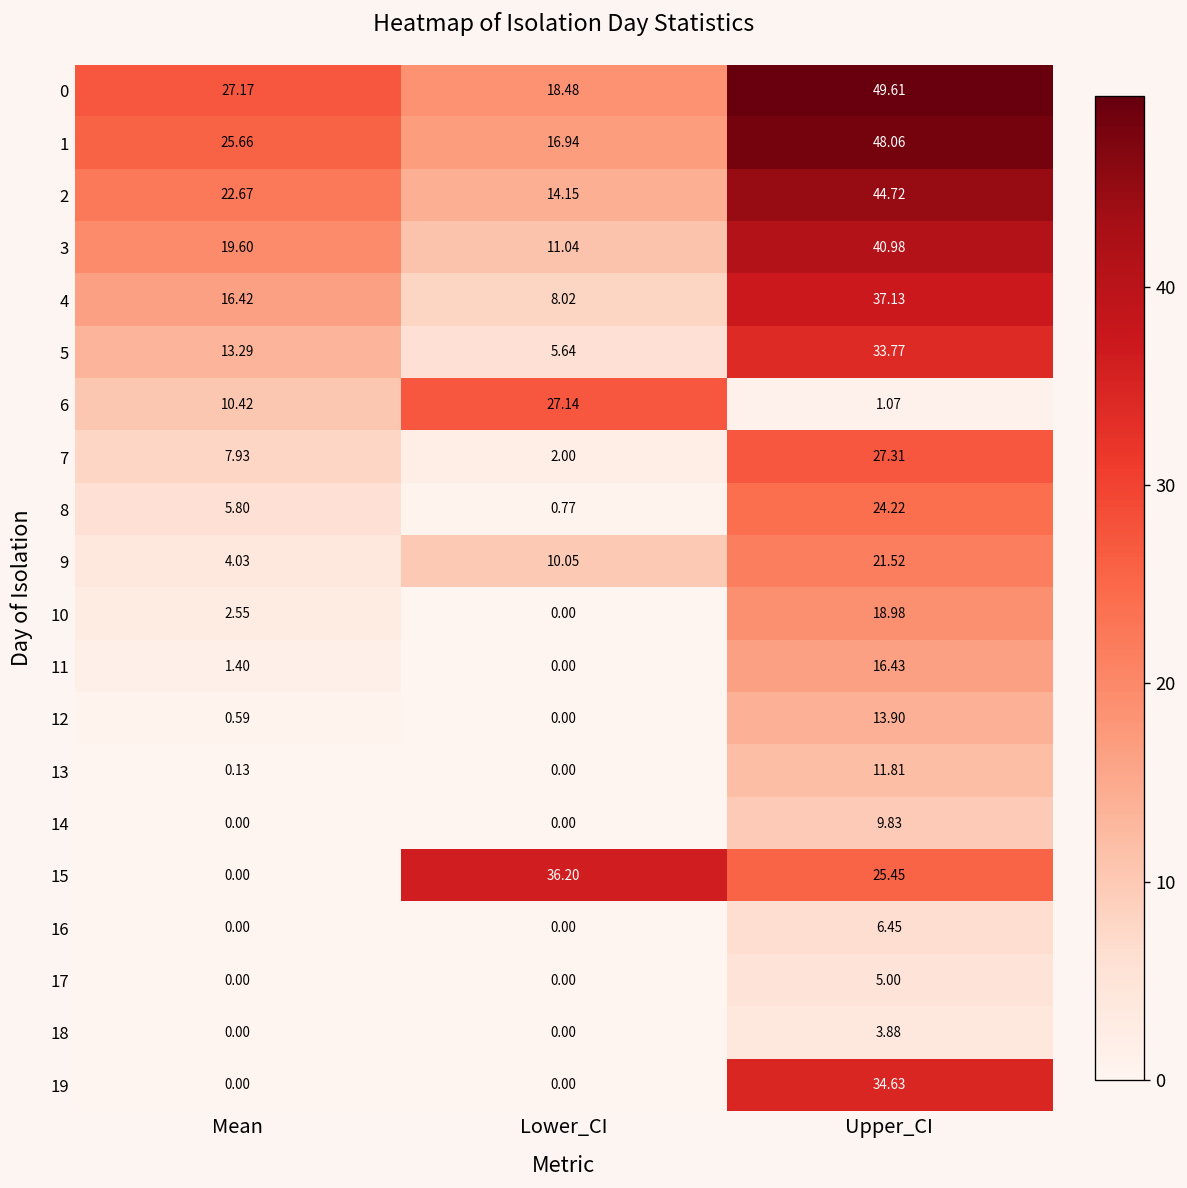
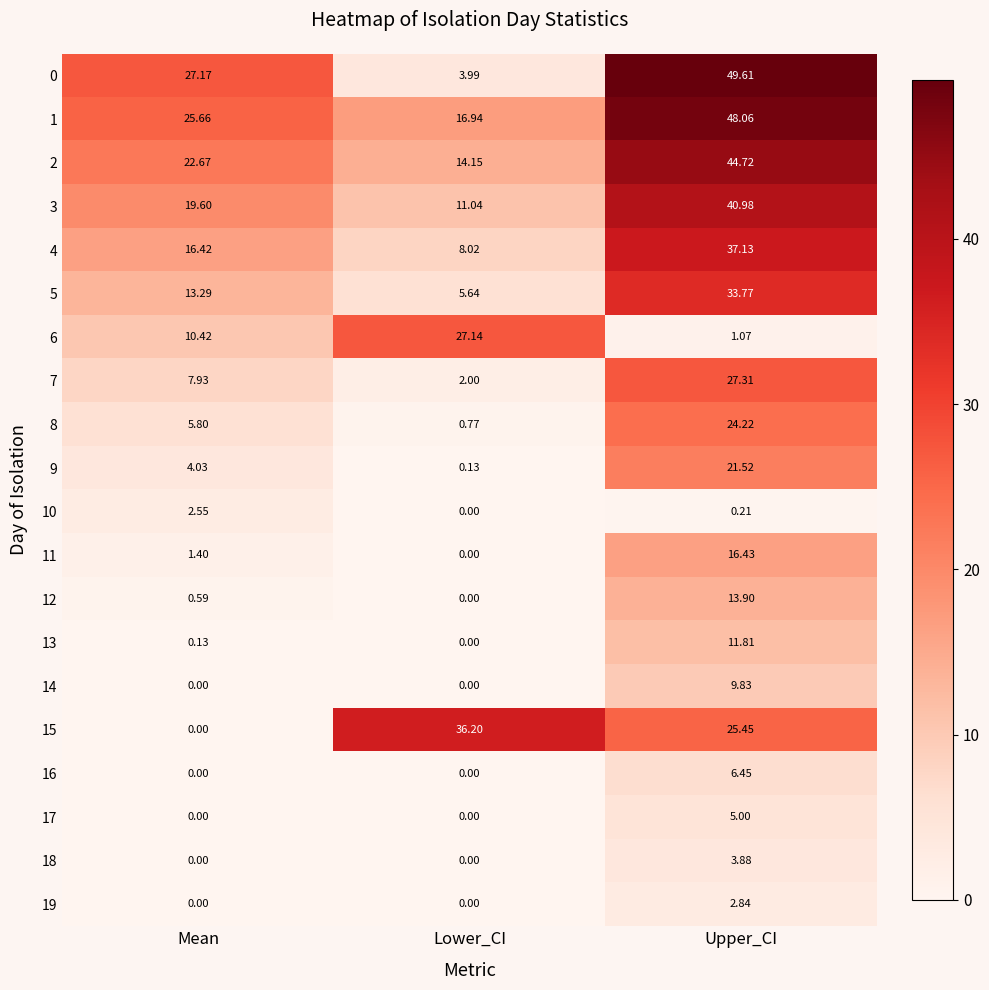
0, Lower_CI: 18.48 -> 3.99
9, Lower_CI: 10.05 -> 0.13
10, Upper_CI: 18.98 -> 0.21
19, Upper_CI: 34.63 -> 2.84
